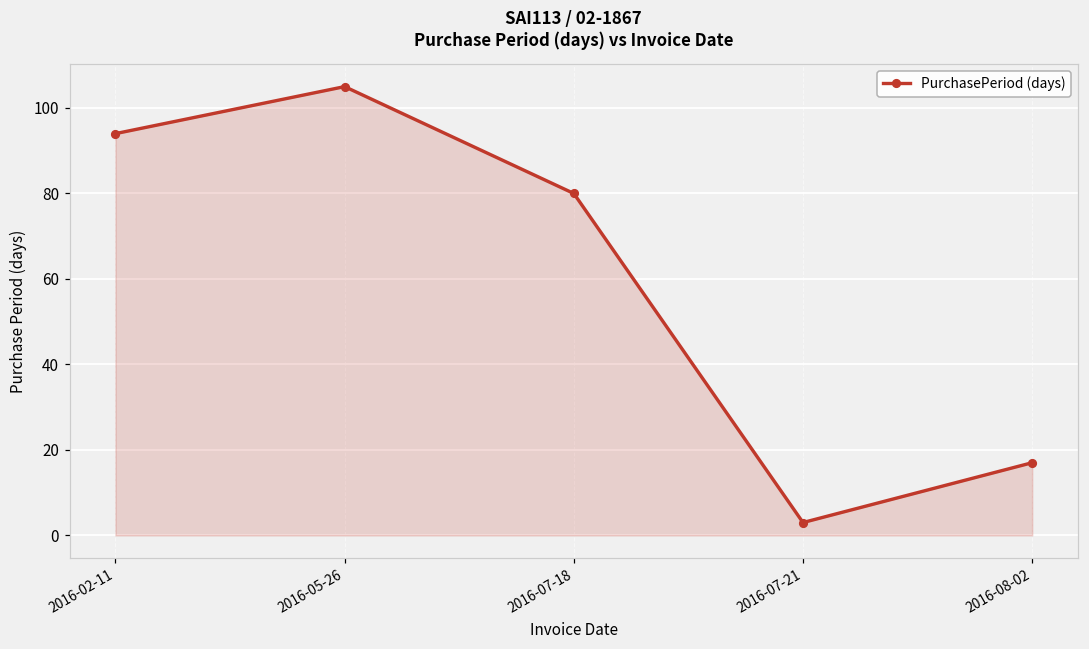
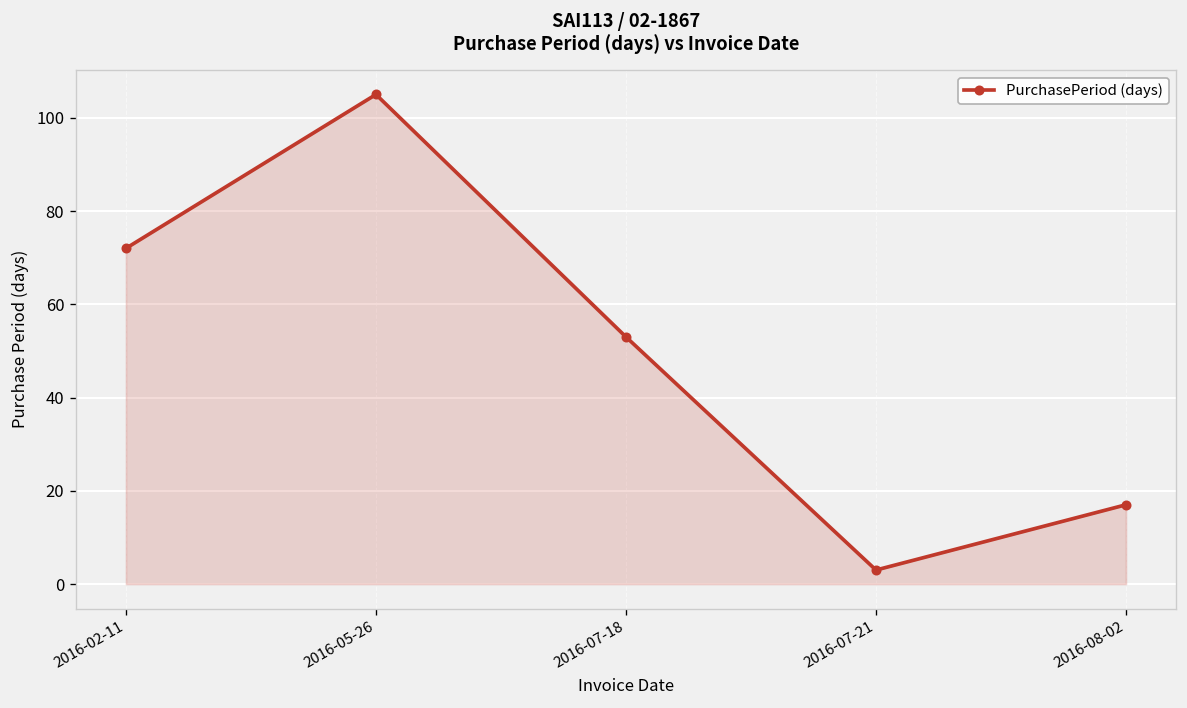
2016-02-11: 94 -> 72
2016-07-18: 80 -> 53
